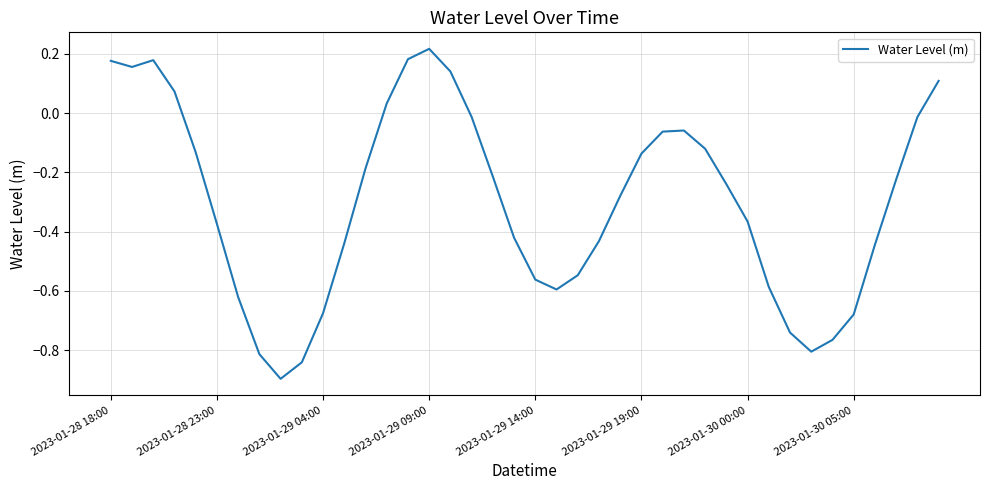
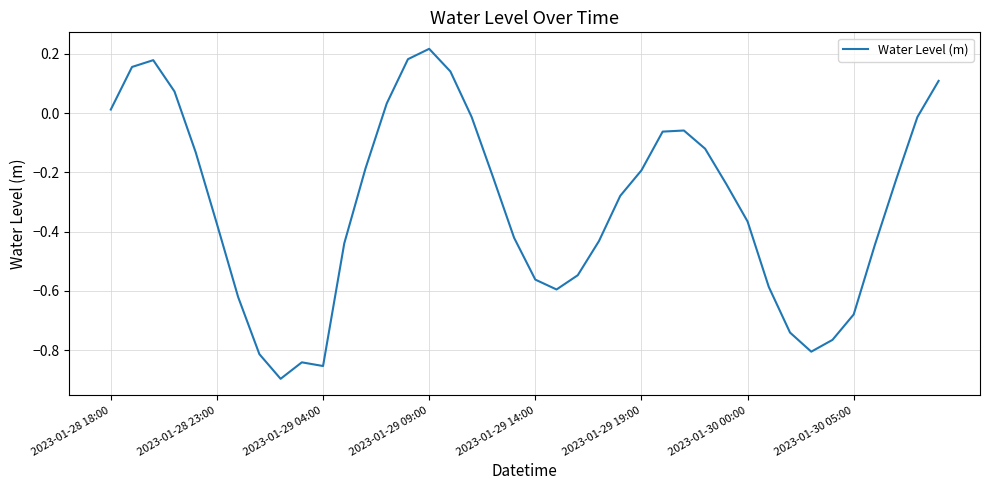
2023-01-28 18:00: 0.18 -> 0.01
2023-01-29 04:00: -0.68 -> -0.85
2023-01-29 19:00: -0.14 -> -0.19
